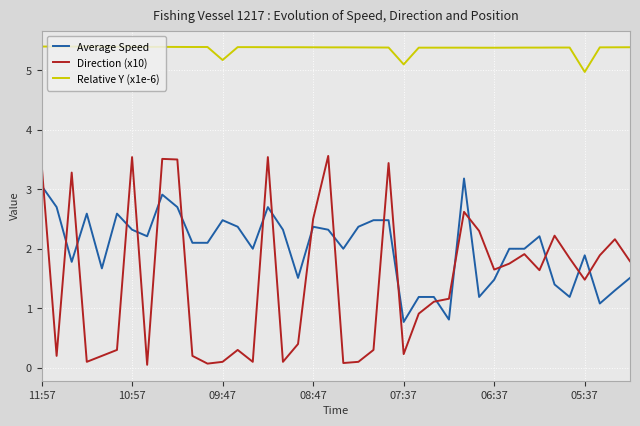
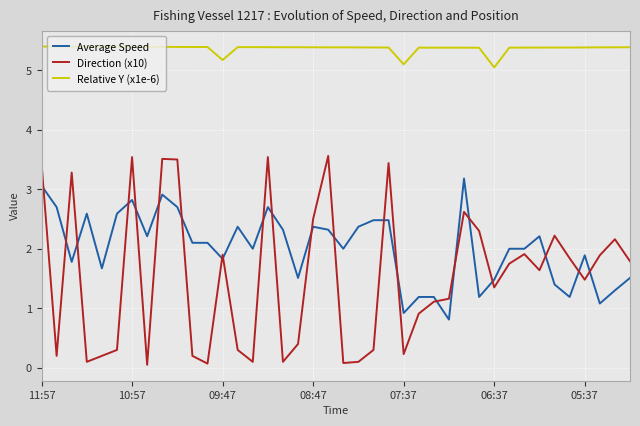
Average Speed, 10:57: 2.3 -> 2.8
Average Speed, 09:47: 2.5 -> 1.8
Direction (x10), 09:47: 0.1 -> 1.9
Average Speed, 07:37: 0.8 -> 0.9
Direction (x10), 06:37: 1.7 -> 1.4
Relative Y (x1e-6), 06:37: 5.4 -> 5.0
Relative Y (x1e-6), 05:37: 5.0 -> 5.4
